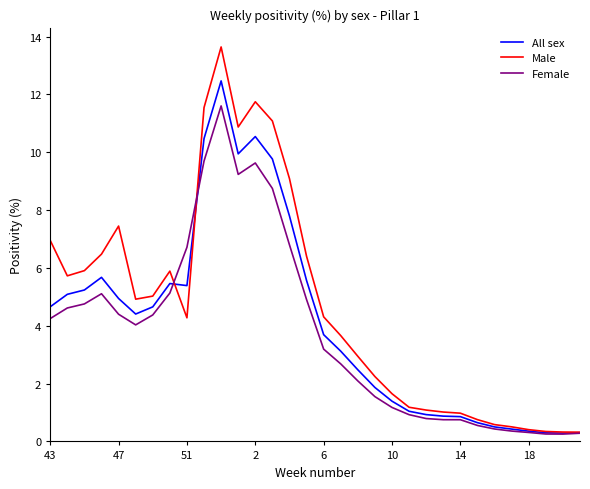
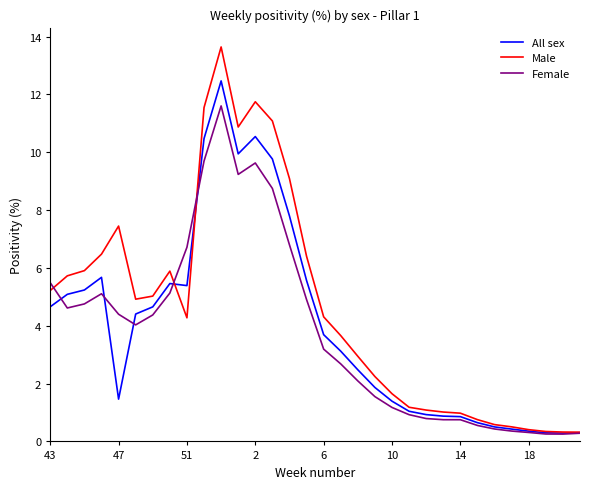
Male, 43: 7.0 -> 5.2
Female, 43: 4.2 -> 5.5
All sex, 47: 4.9 -> 1.5
